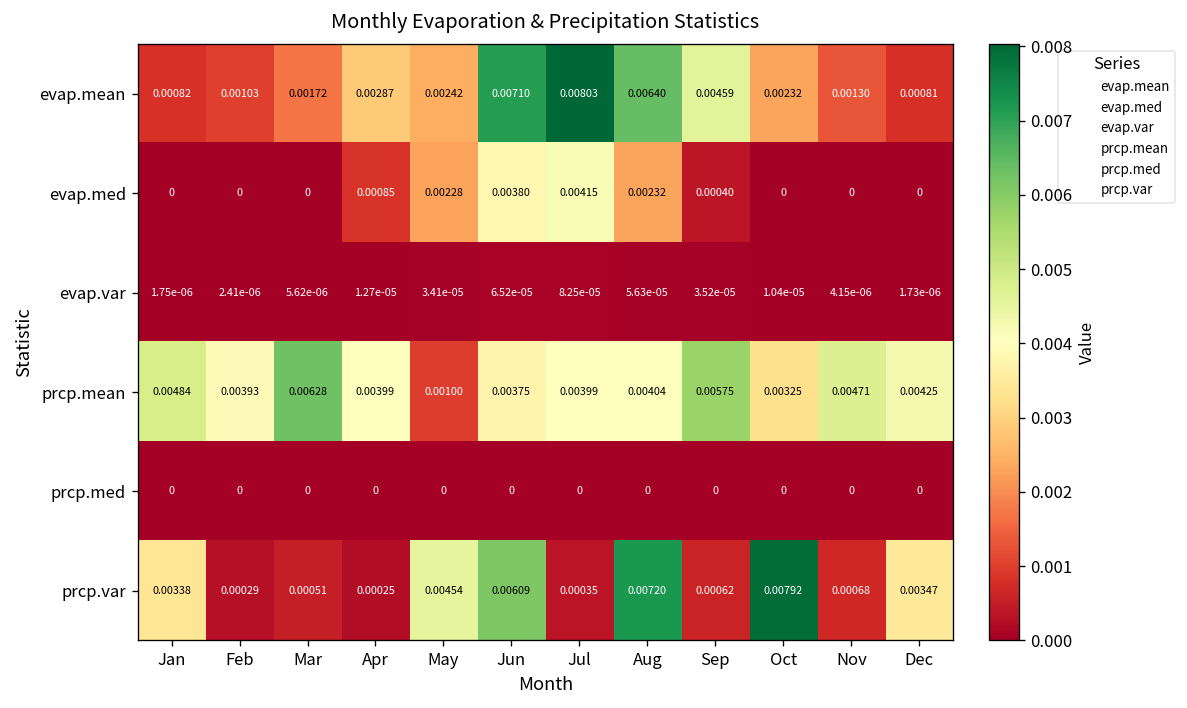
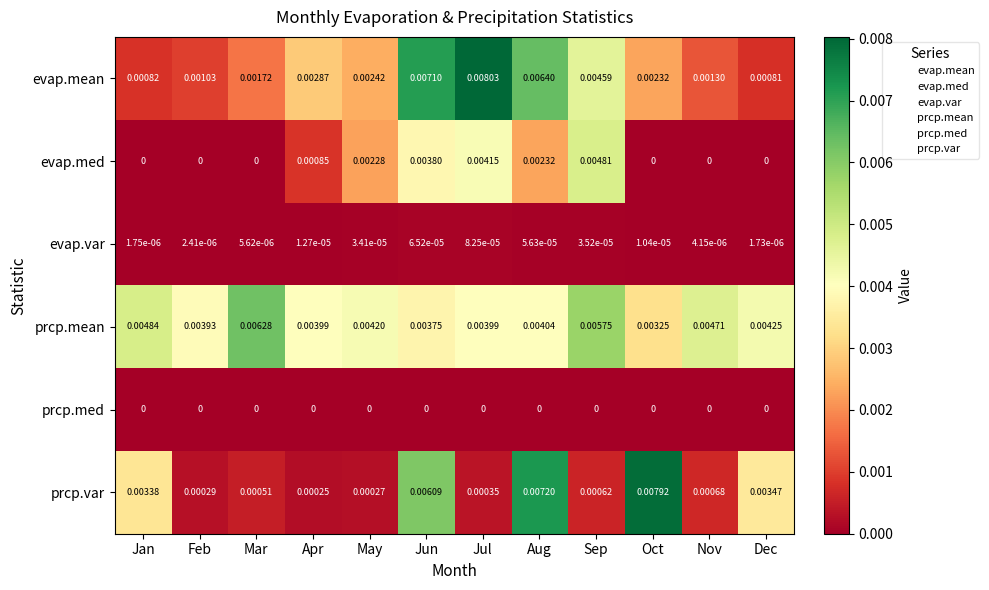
evap.med, Sep: 0.00040 -> 0.00481
prcp.mean, May: 0.00100 -> 0.00420
prcp.var, May: 0.00454 -> 0.00027
